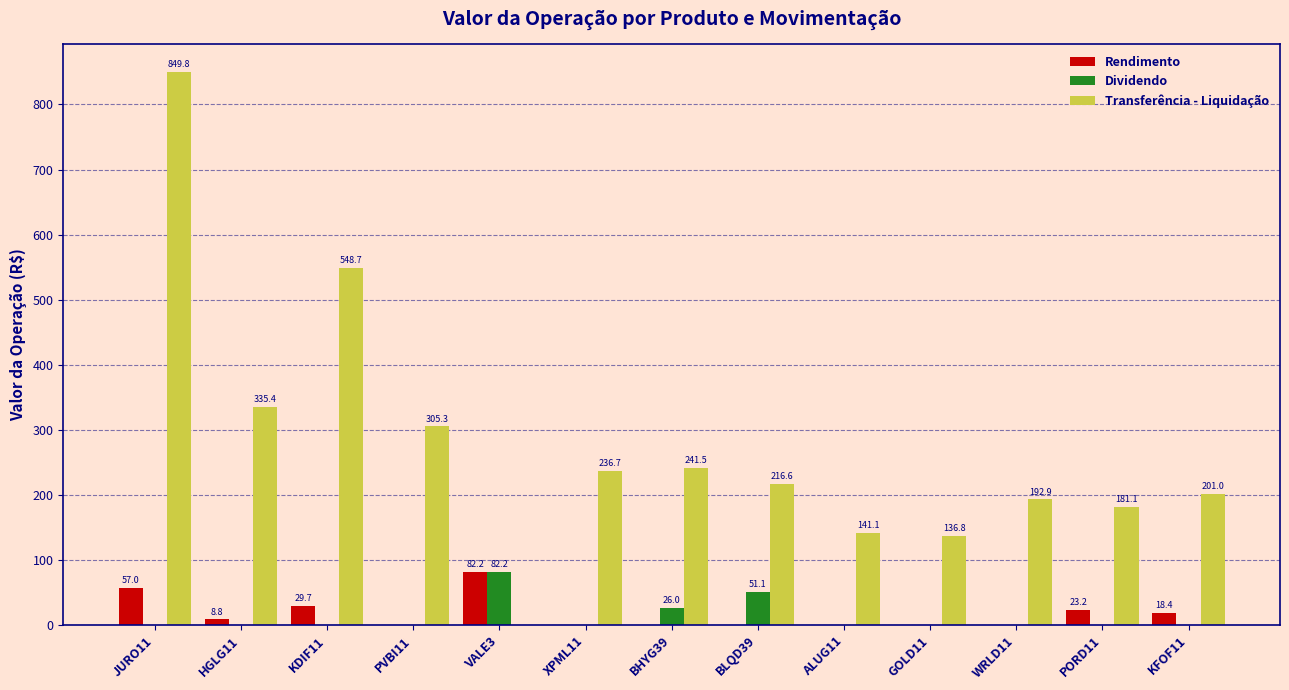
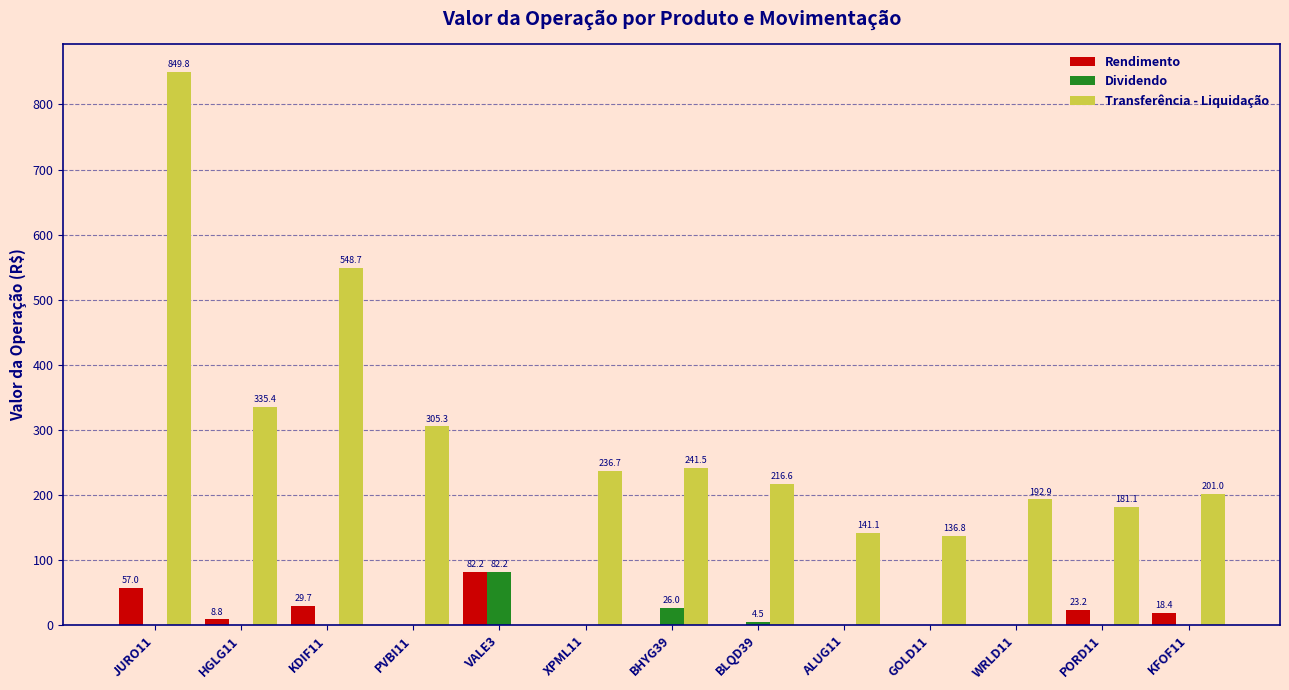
Dividendo, BLQD39: 51.1 -> 4.5
